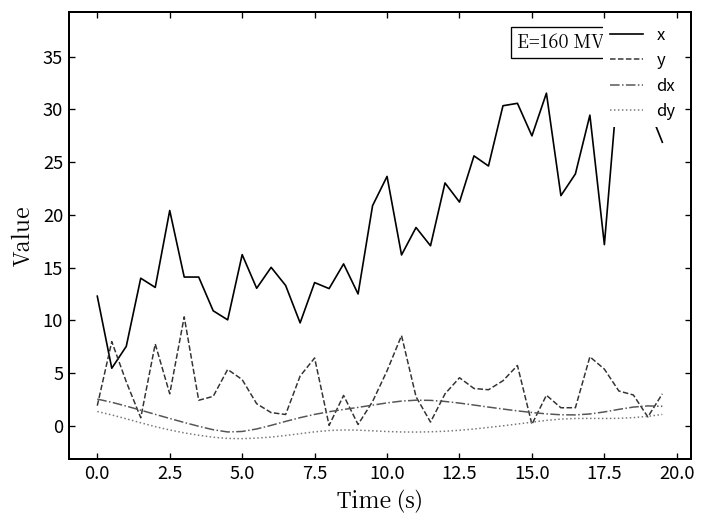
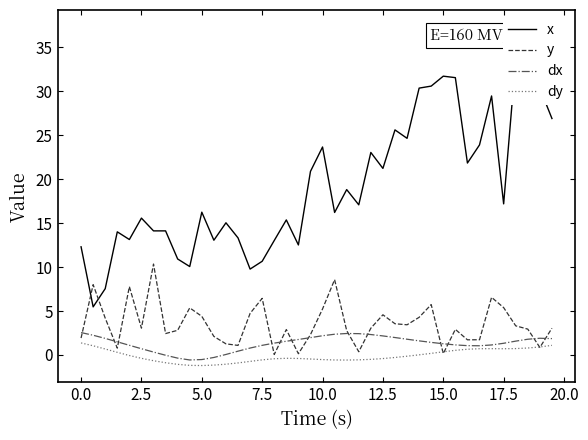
x, 2.5: 20 -> 16
x, 7.5: 14 -> 11
x, 15.0: 27 -> 32
